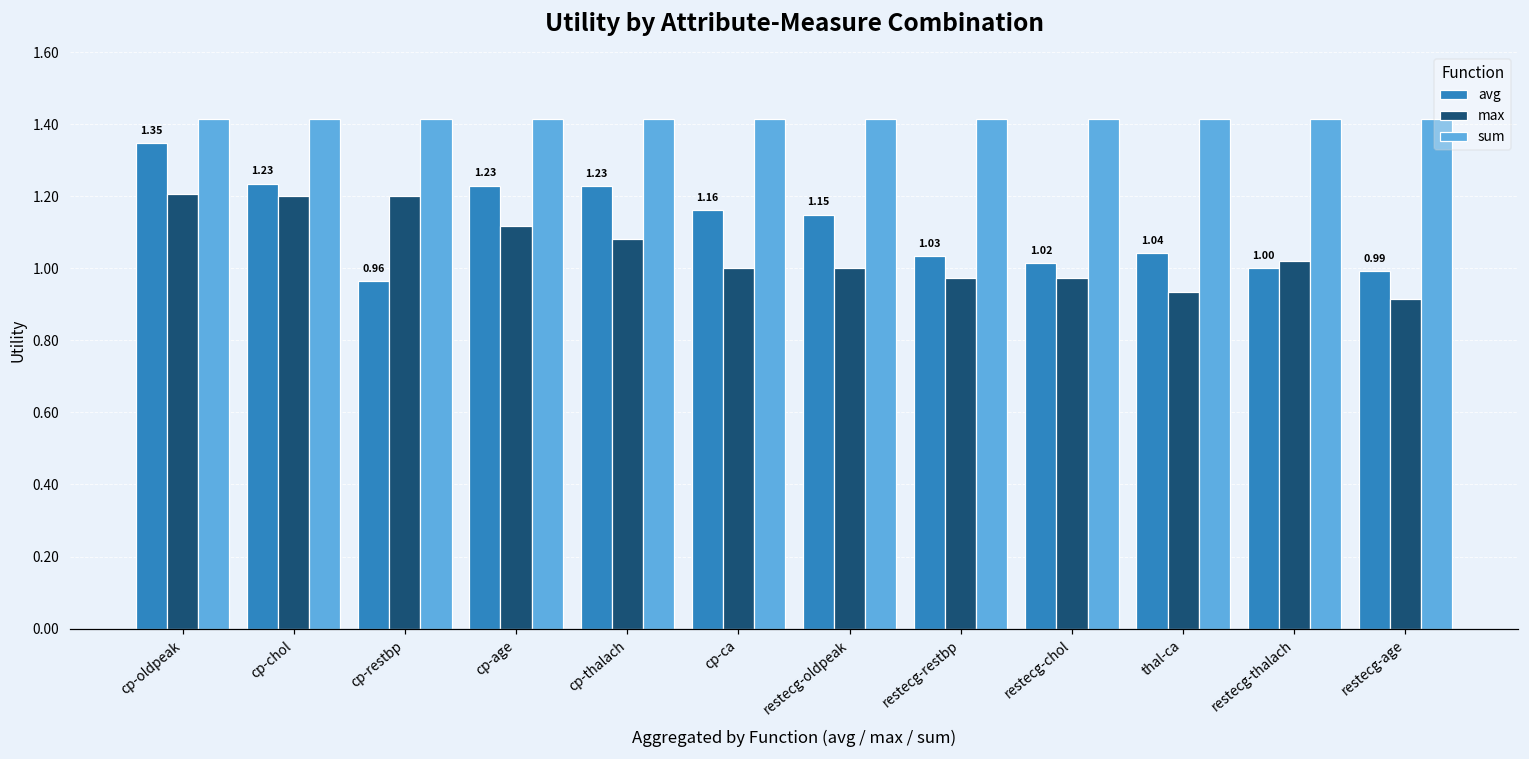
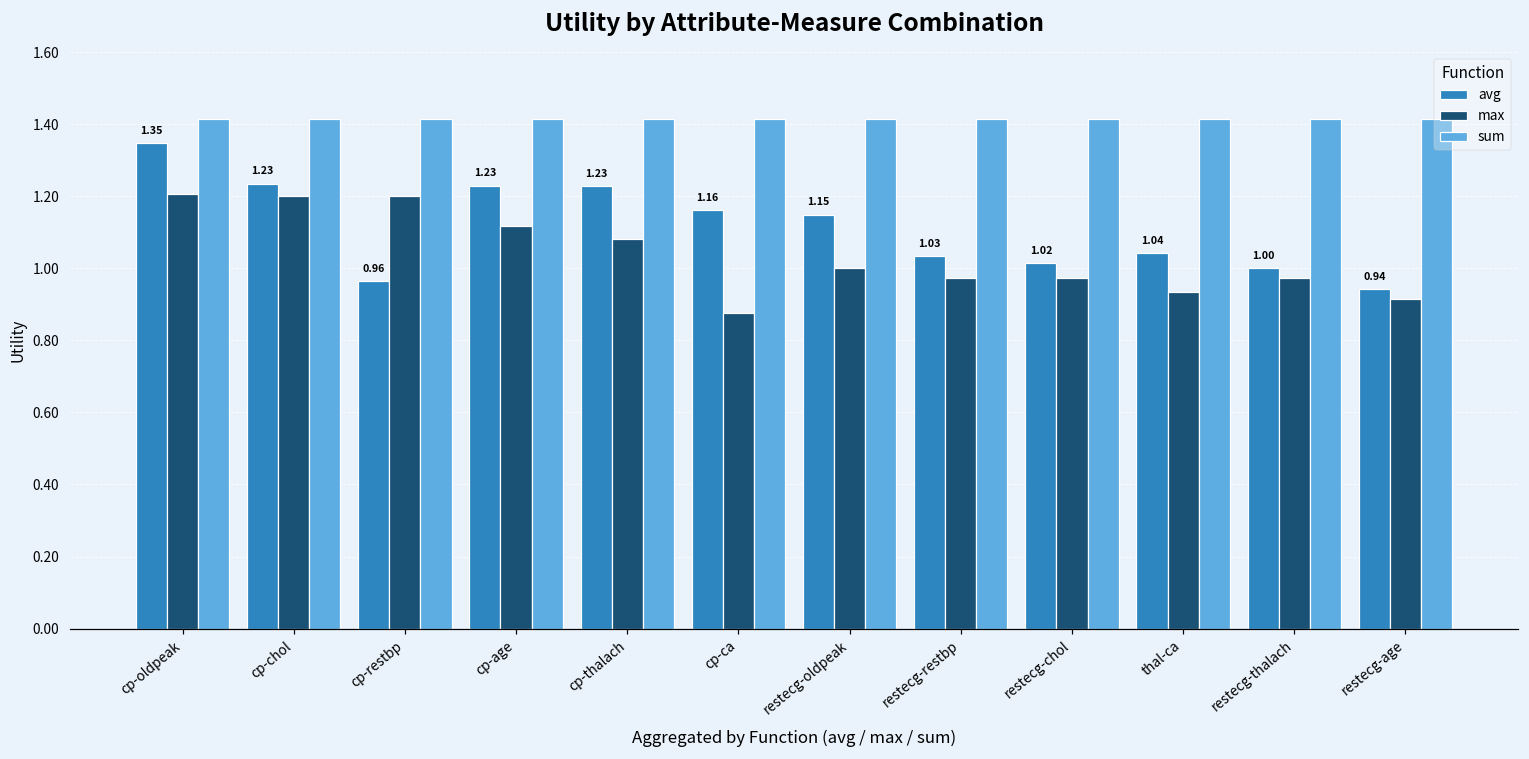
max, cp-ca: 1.00 -> 0.88
max, restecg-thalach: 1.02 -> 0.97
avg, restecg-age: 0.99 -> 0.94
